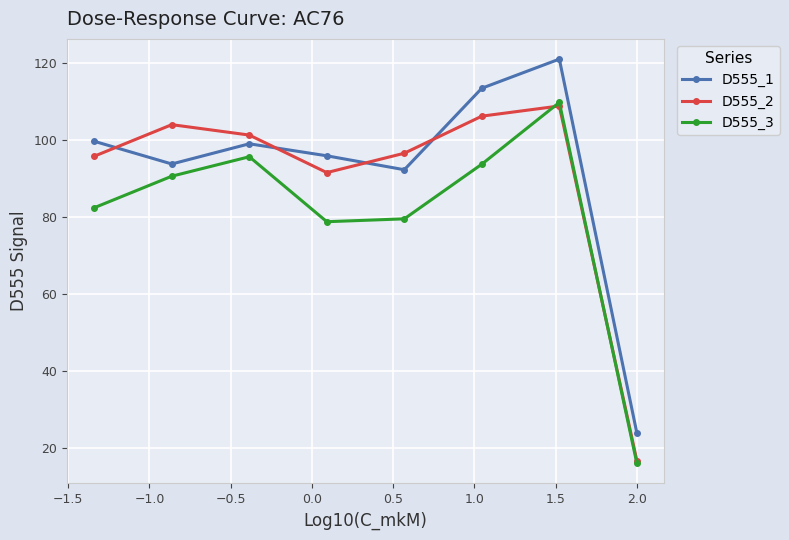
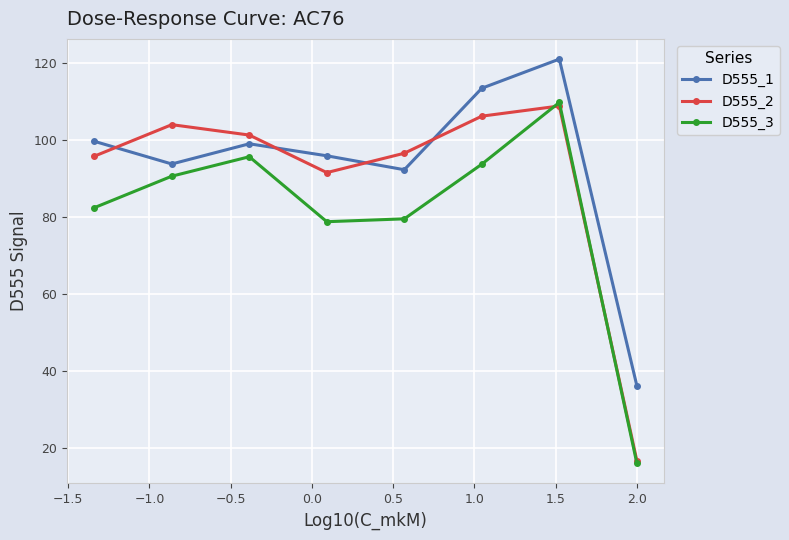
D555_1, 2.0: 24 -> 36
